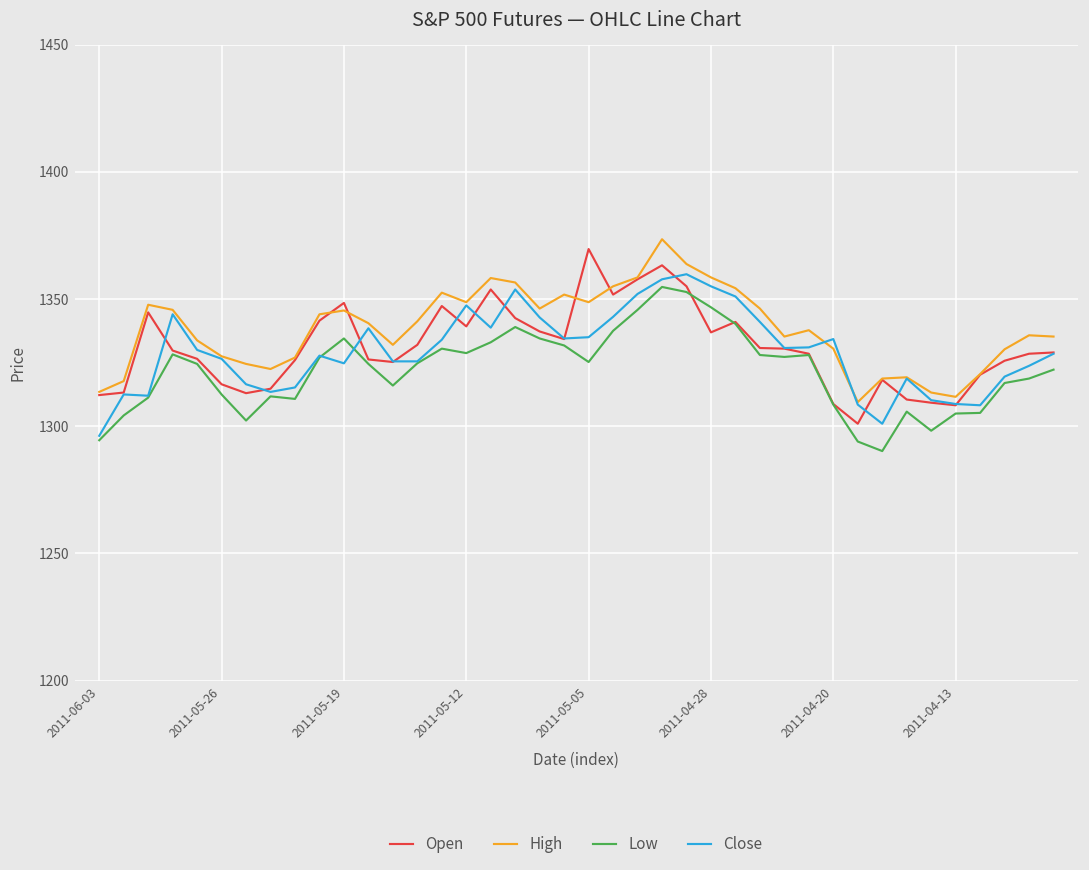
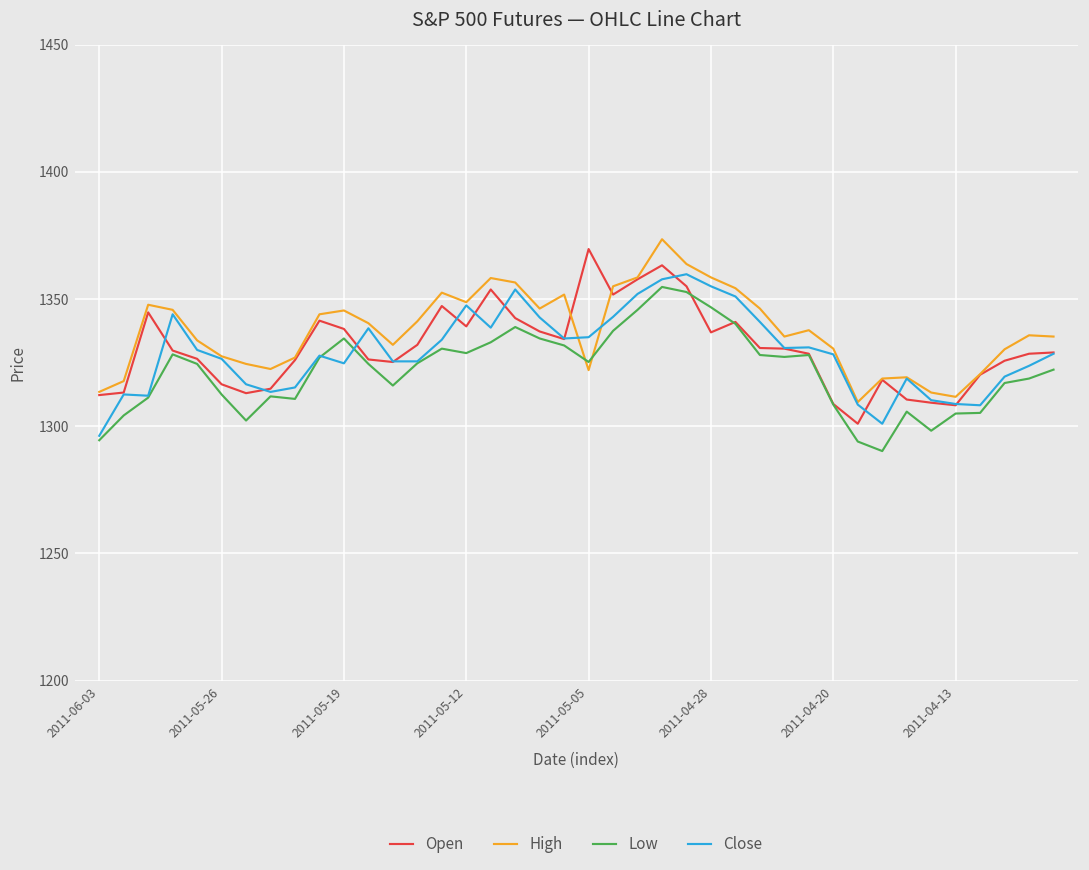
Open, 2011-05-19: 1348 -> 1338
High, 2011-05-05: 1349 -> 1322
Close, 2011-04-20: 1334 -> 1328
